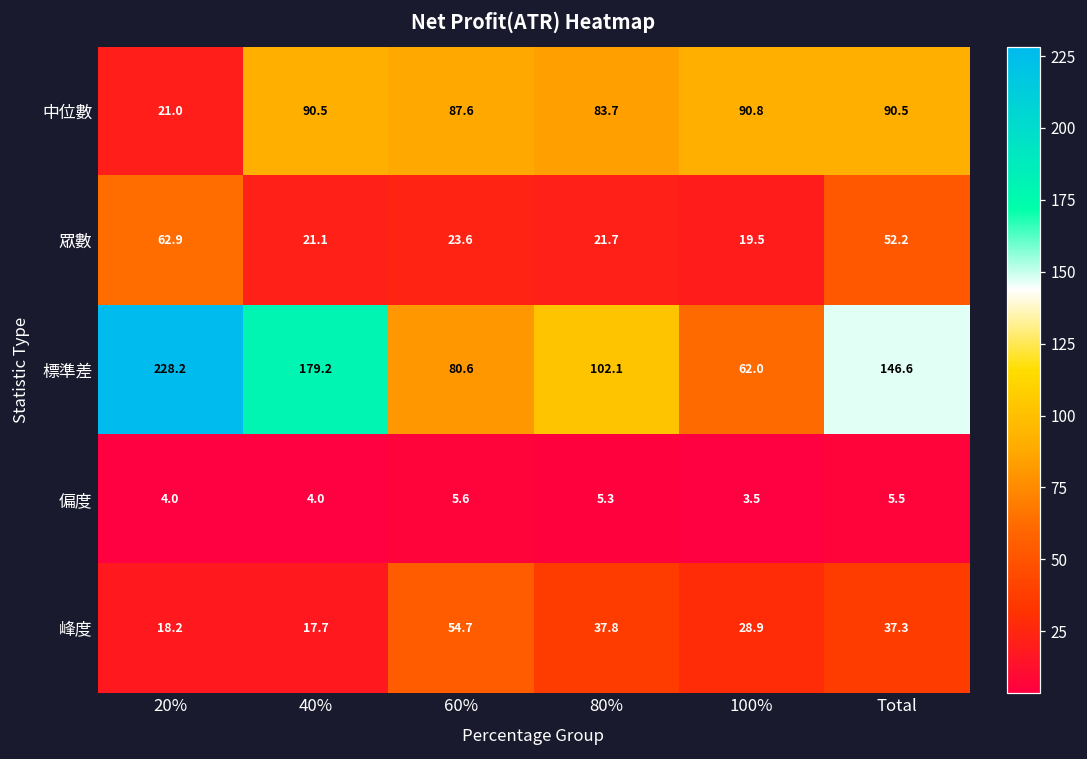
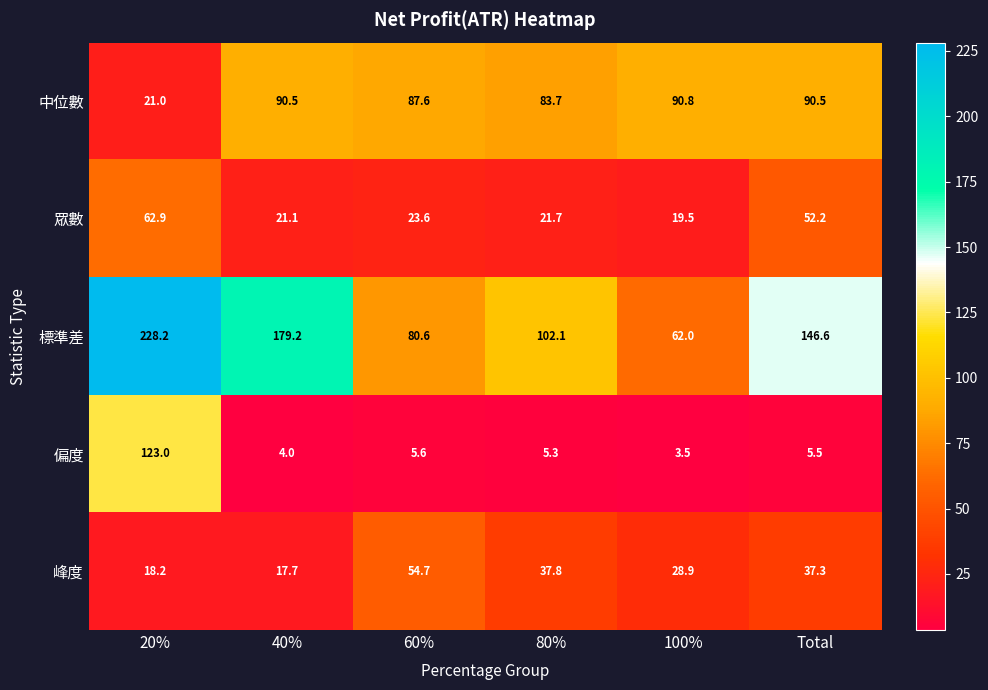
偏度, 20%: 4.0 -> 123.0
